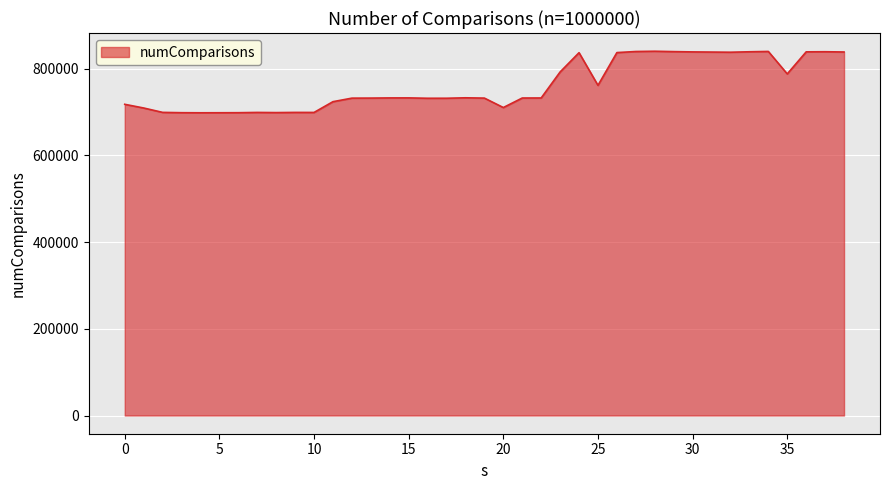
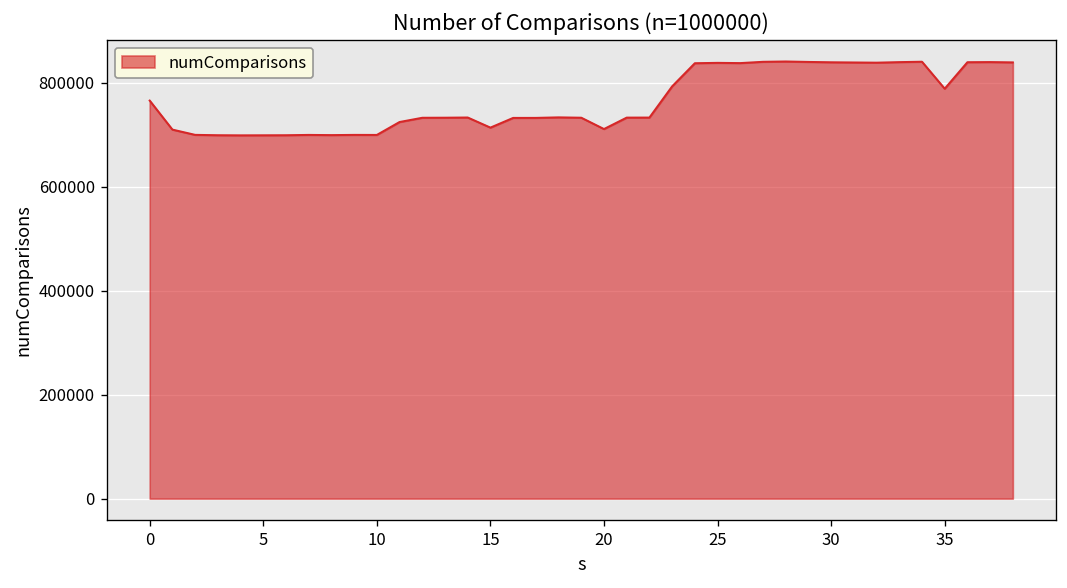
0: 720000 -> 770000
15: 730000 -> 710000
25: 760000 -> 840000
